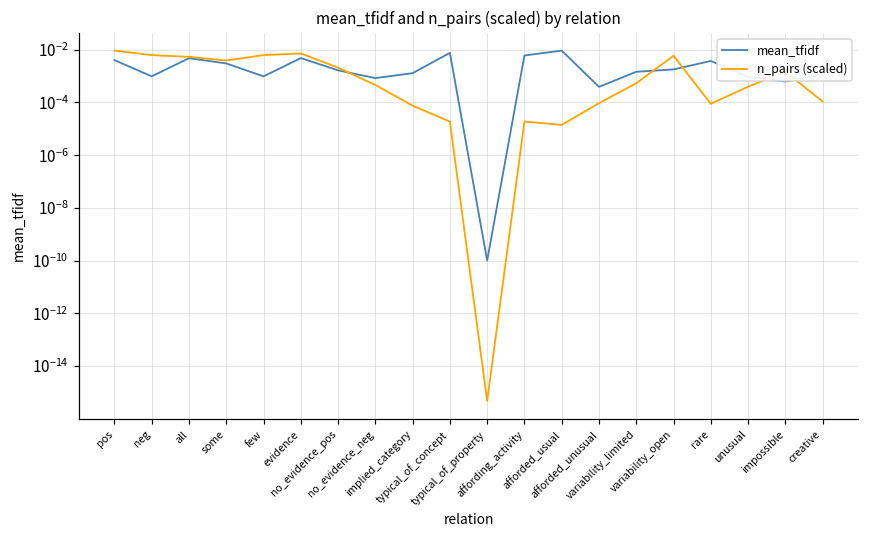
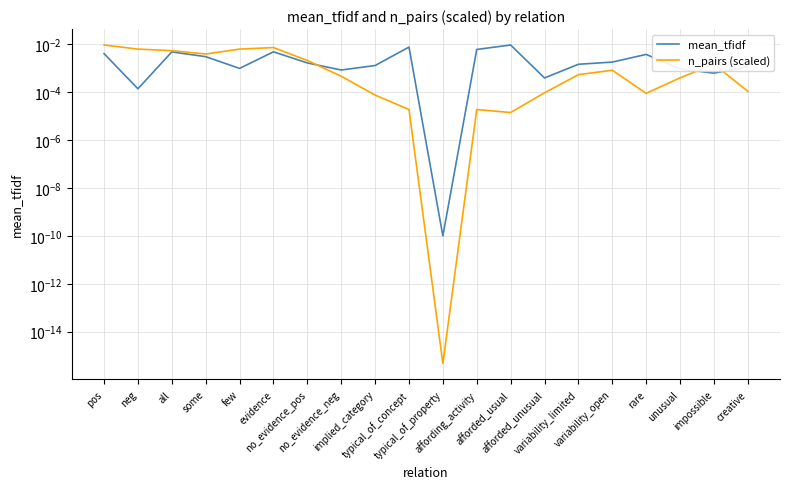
mean_tfidf, neg: 0.0010 -> 0.0001
n_pairs (scaled), variability_open: 0.006 -> 0.0008
